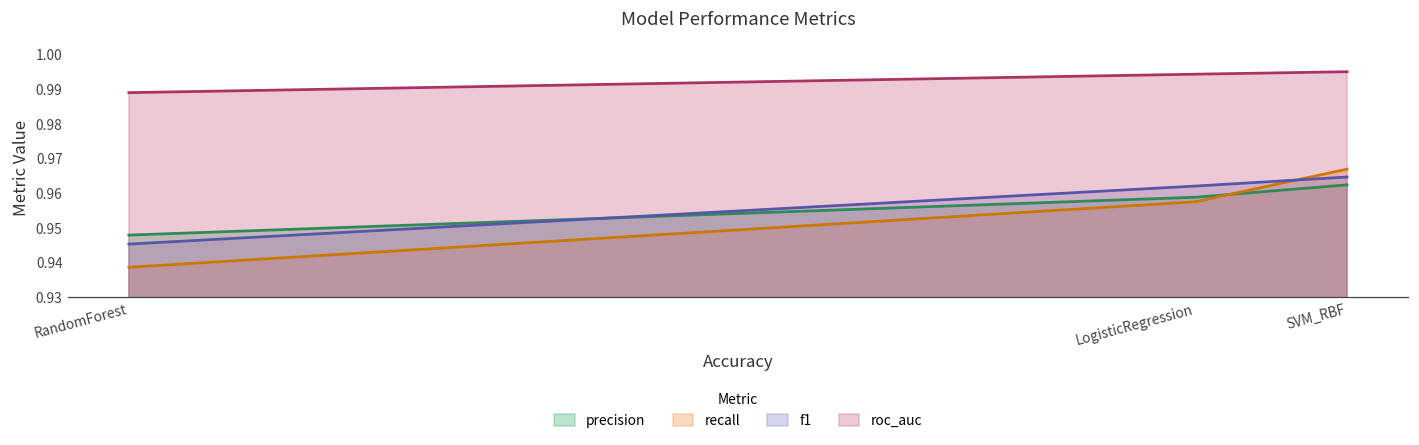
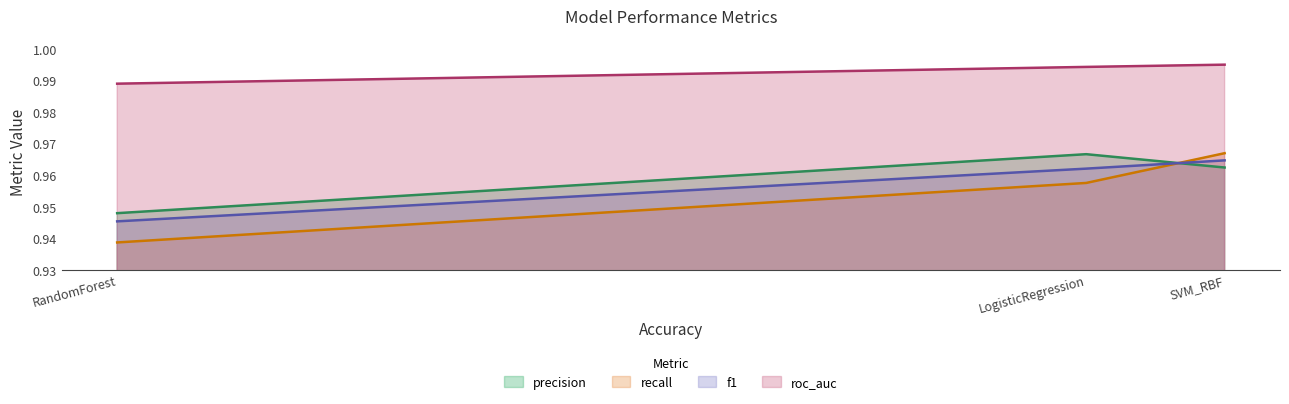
precision, LogisticRegression: 0.959 -> 0.967
